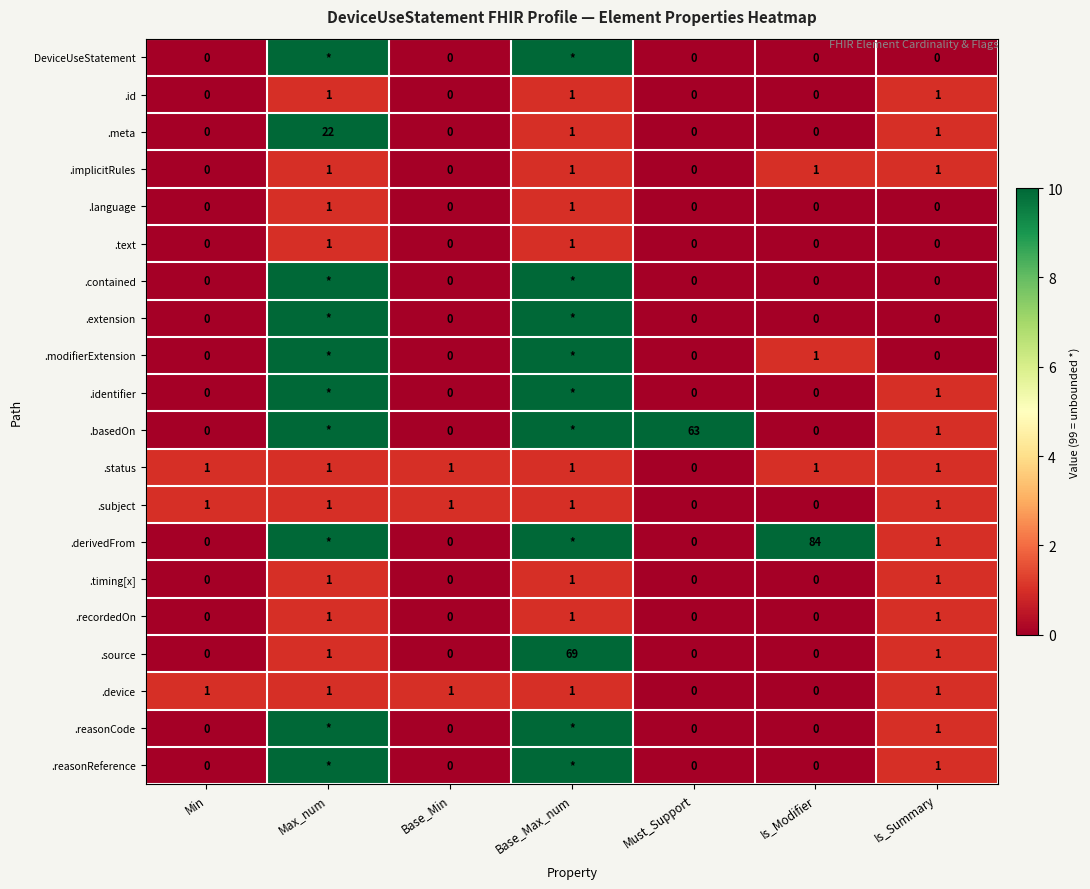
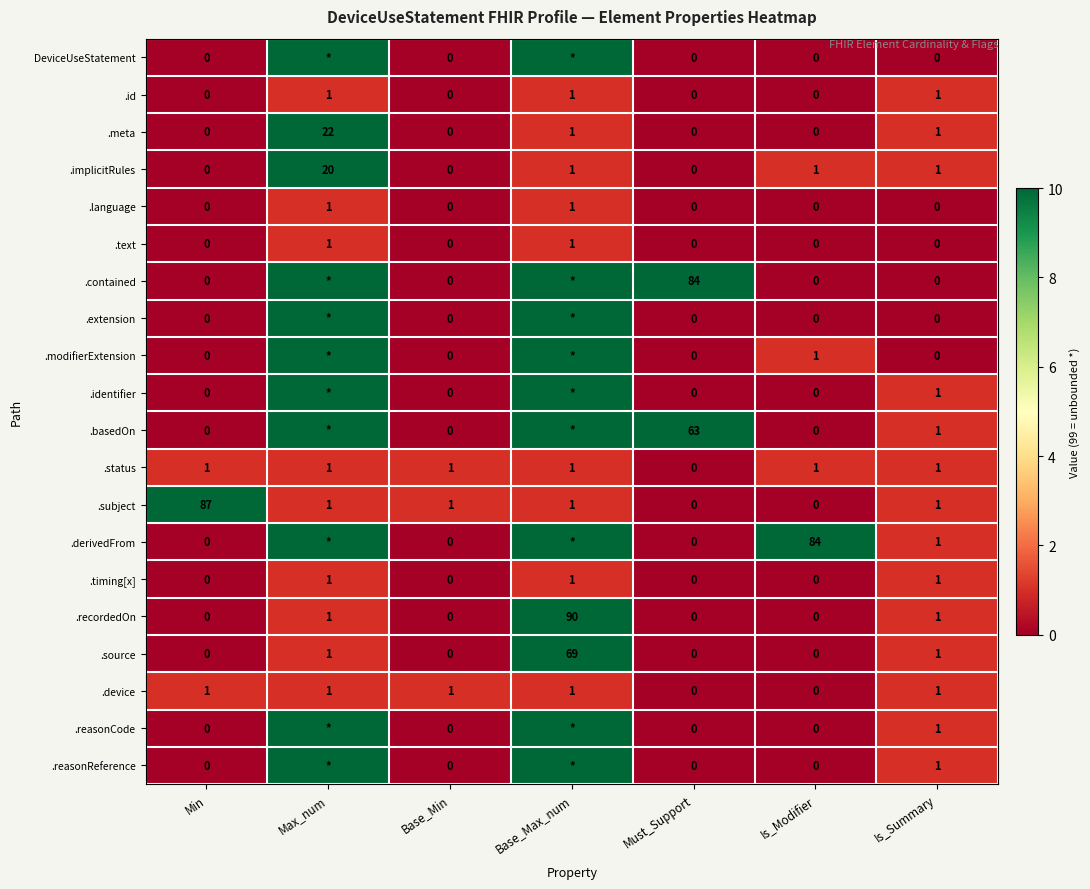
.implicitRules, Max_num: 1 -> 20
.contained, Must_Support: 0 -> 84
.subject, Min: 1 -> 87
.recordedOn, Base_Max_num: 1 -> 90
